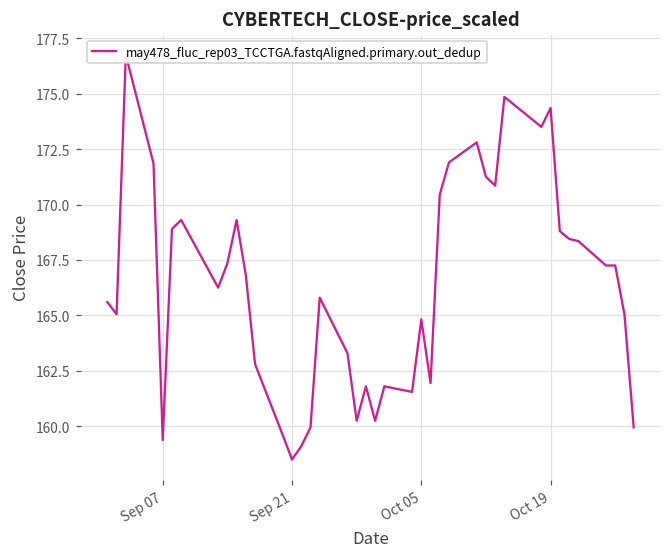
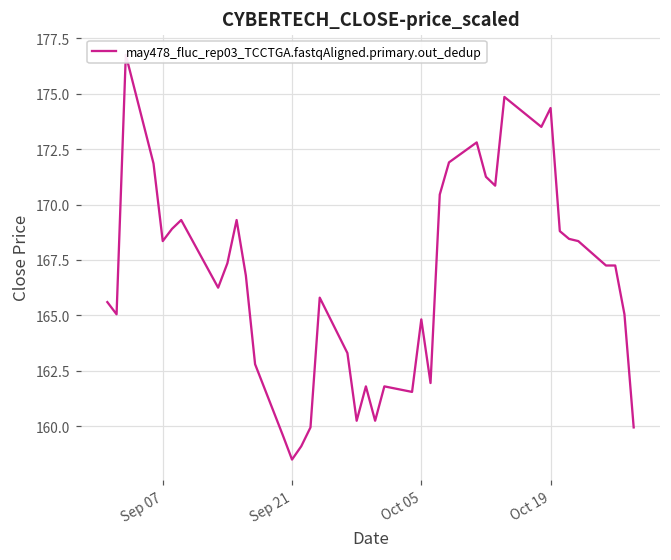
Sep 07: 159.4 -> 168.4
